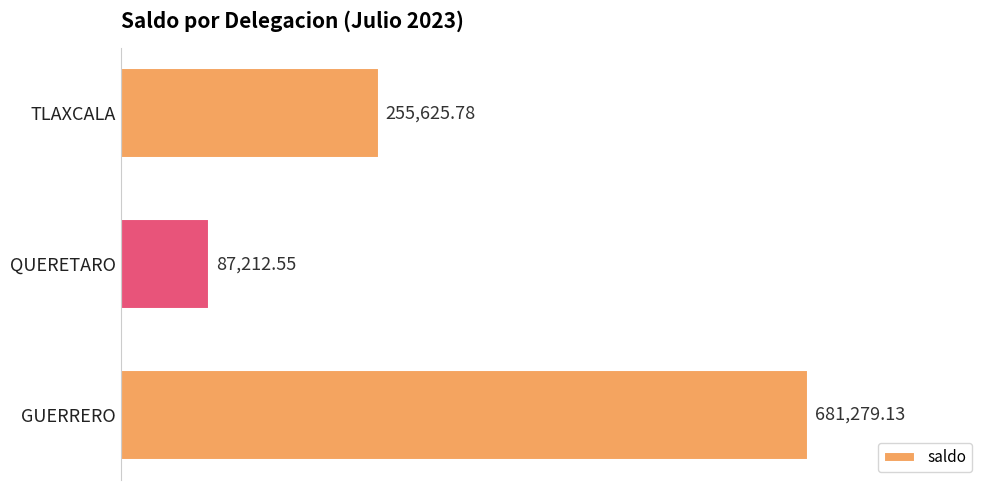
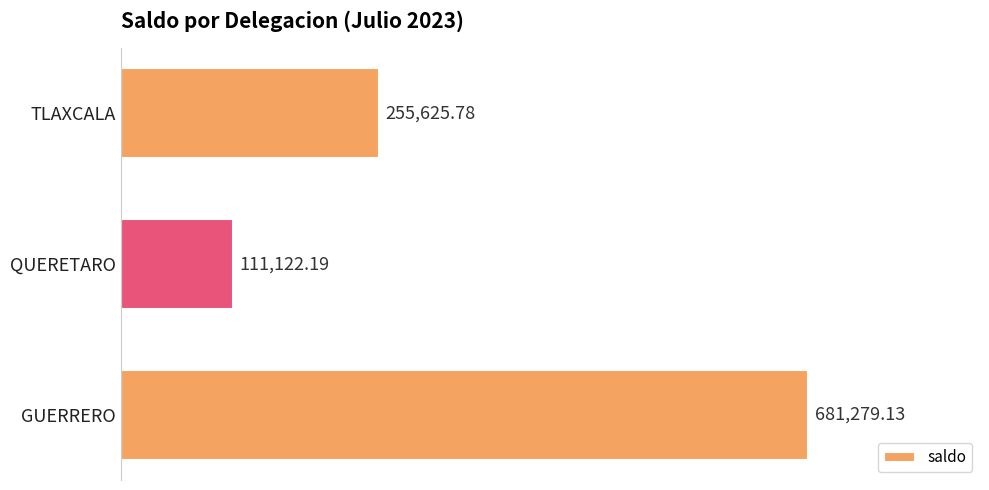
QUERETARO: 87,212.55 -> 111,122.19
